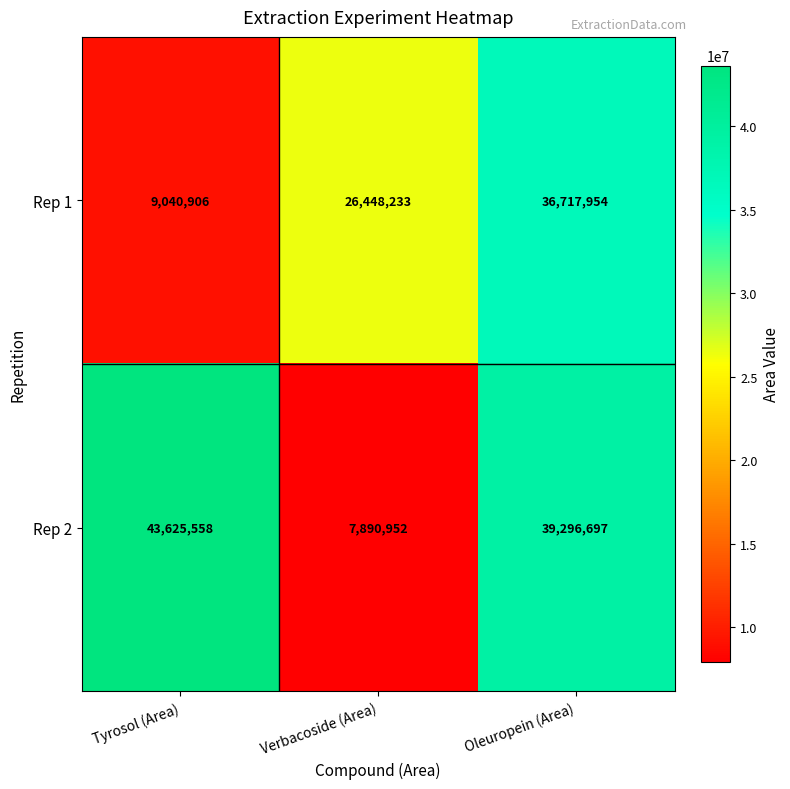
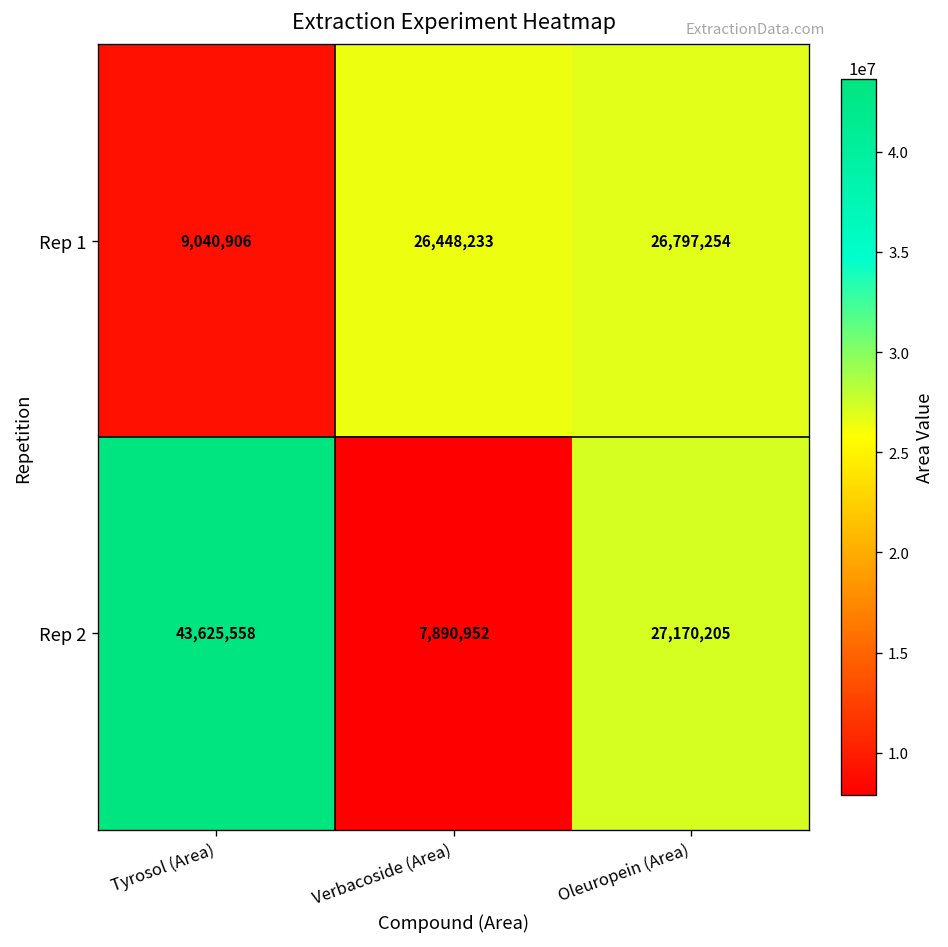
Rep 1, Oleuropein (Area): 36,717,954 -> 26,797,254
Rep 2, Oleuropein (Area): 39,296,697 -> 27,170,205
